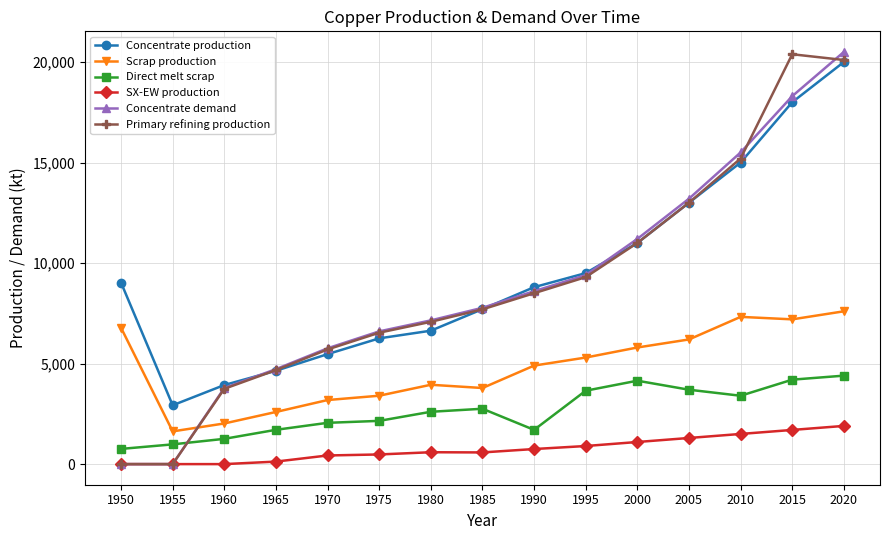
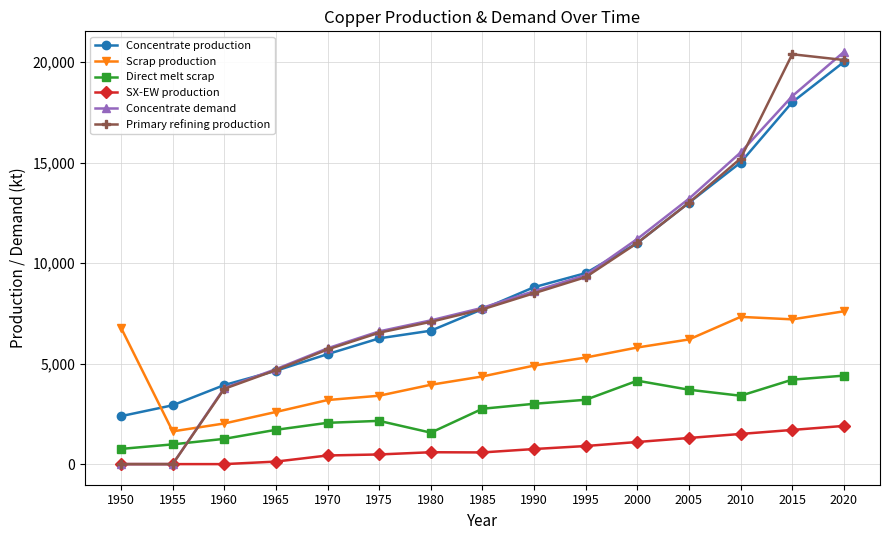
Concentrate production, 1950: 9,000 -> 2,400
Direct melt scrap, 1980: 2,600 -> 1,600
Scrap production, 1985: 3,800 -> 4,400
Direct melt scrap, 1990: 1,700 -> 3,000
Direct melt scrap, 1995: 3,700 -> 3,200
